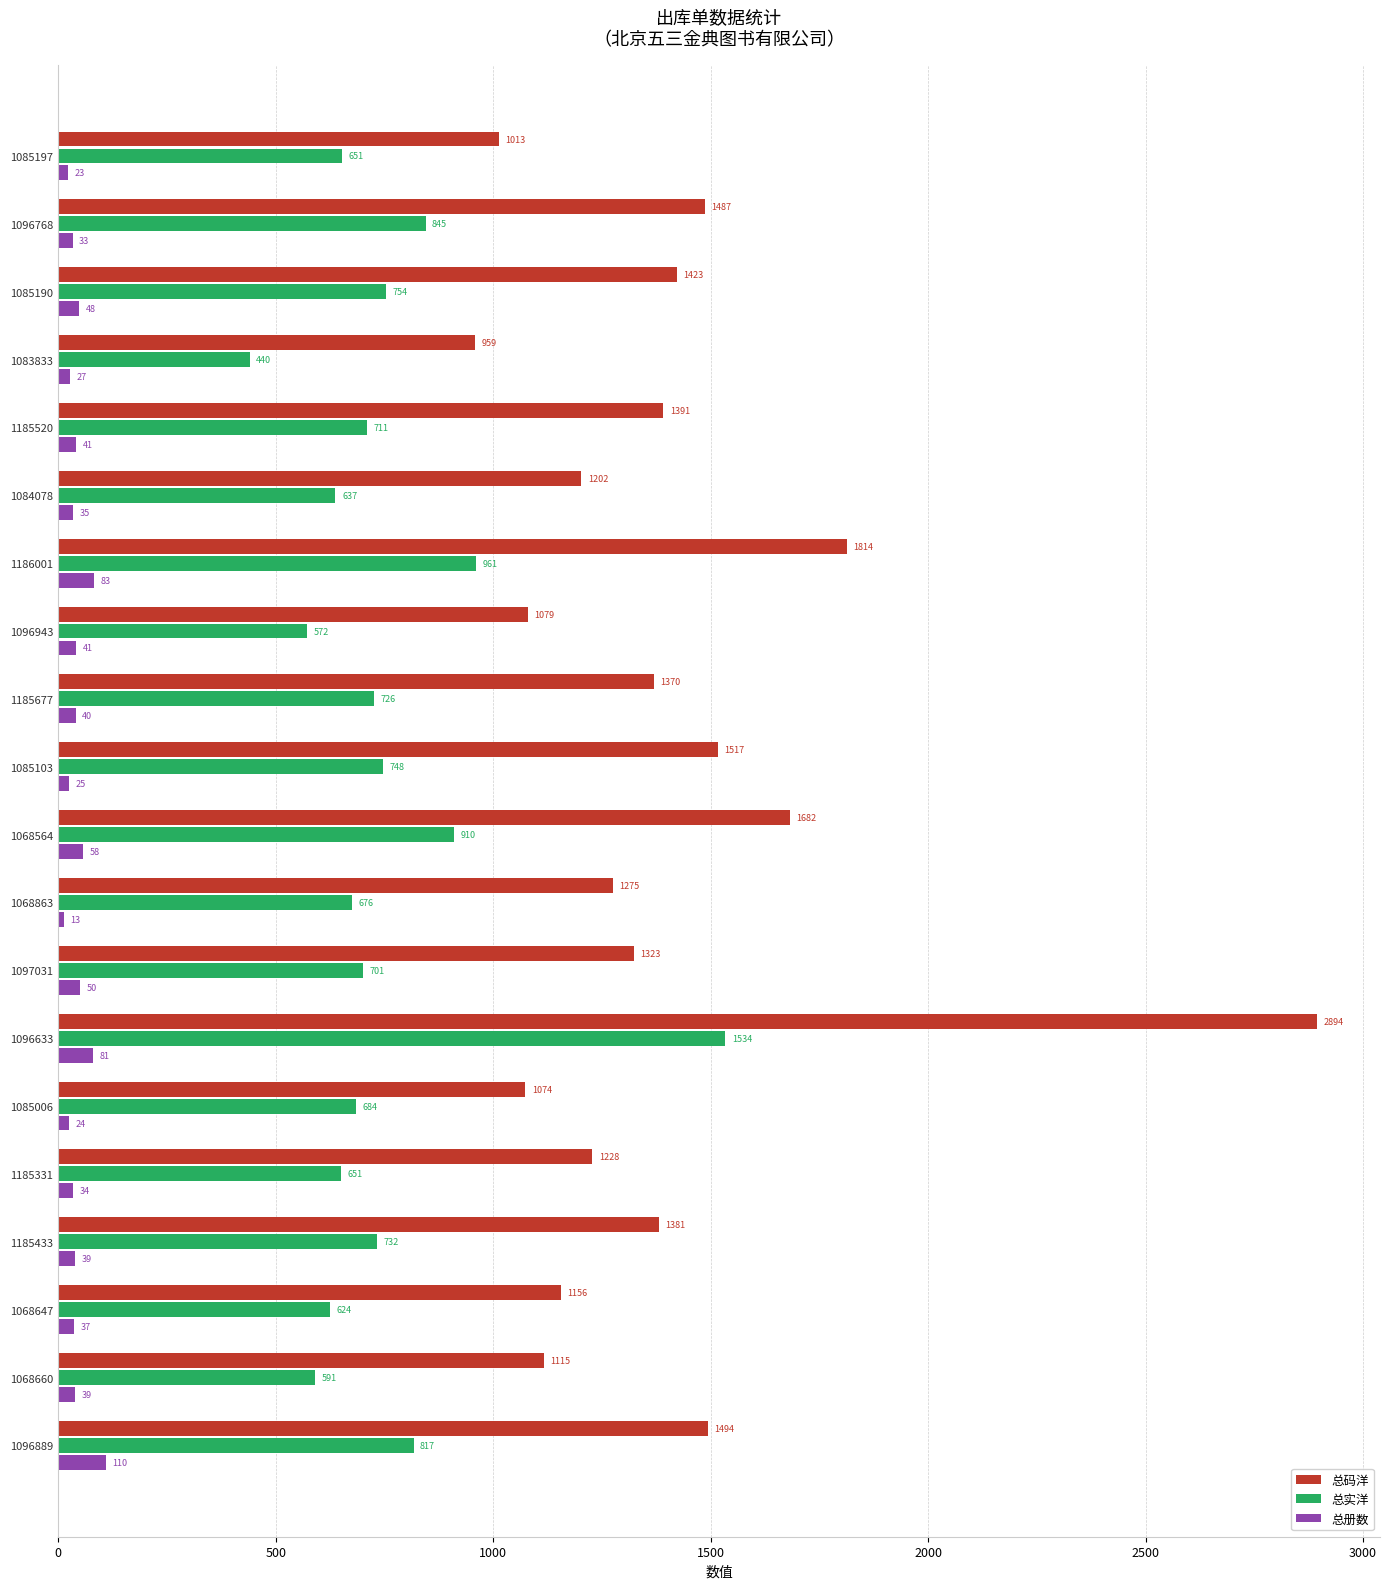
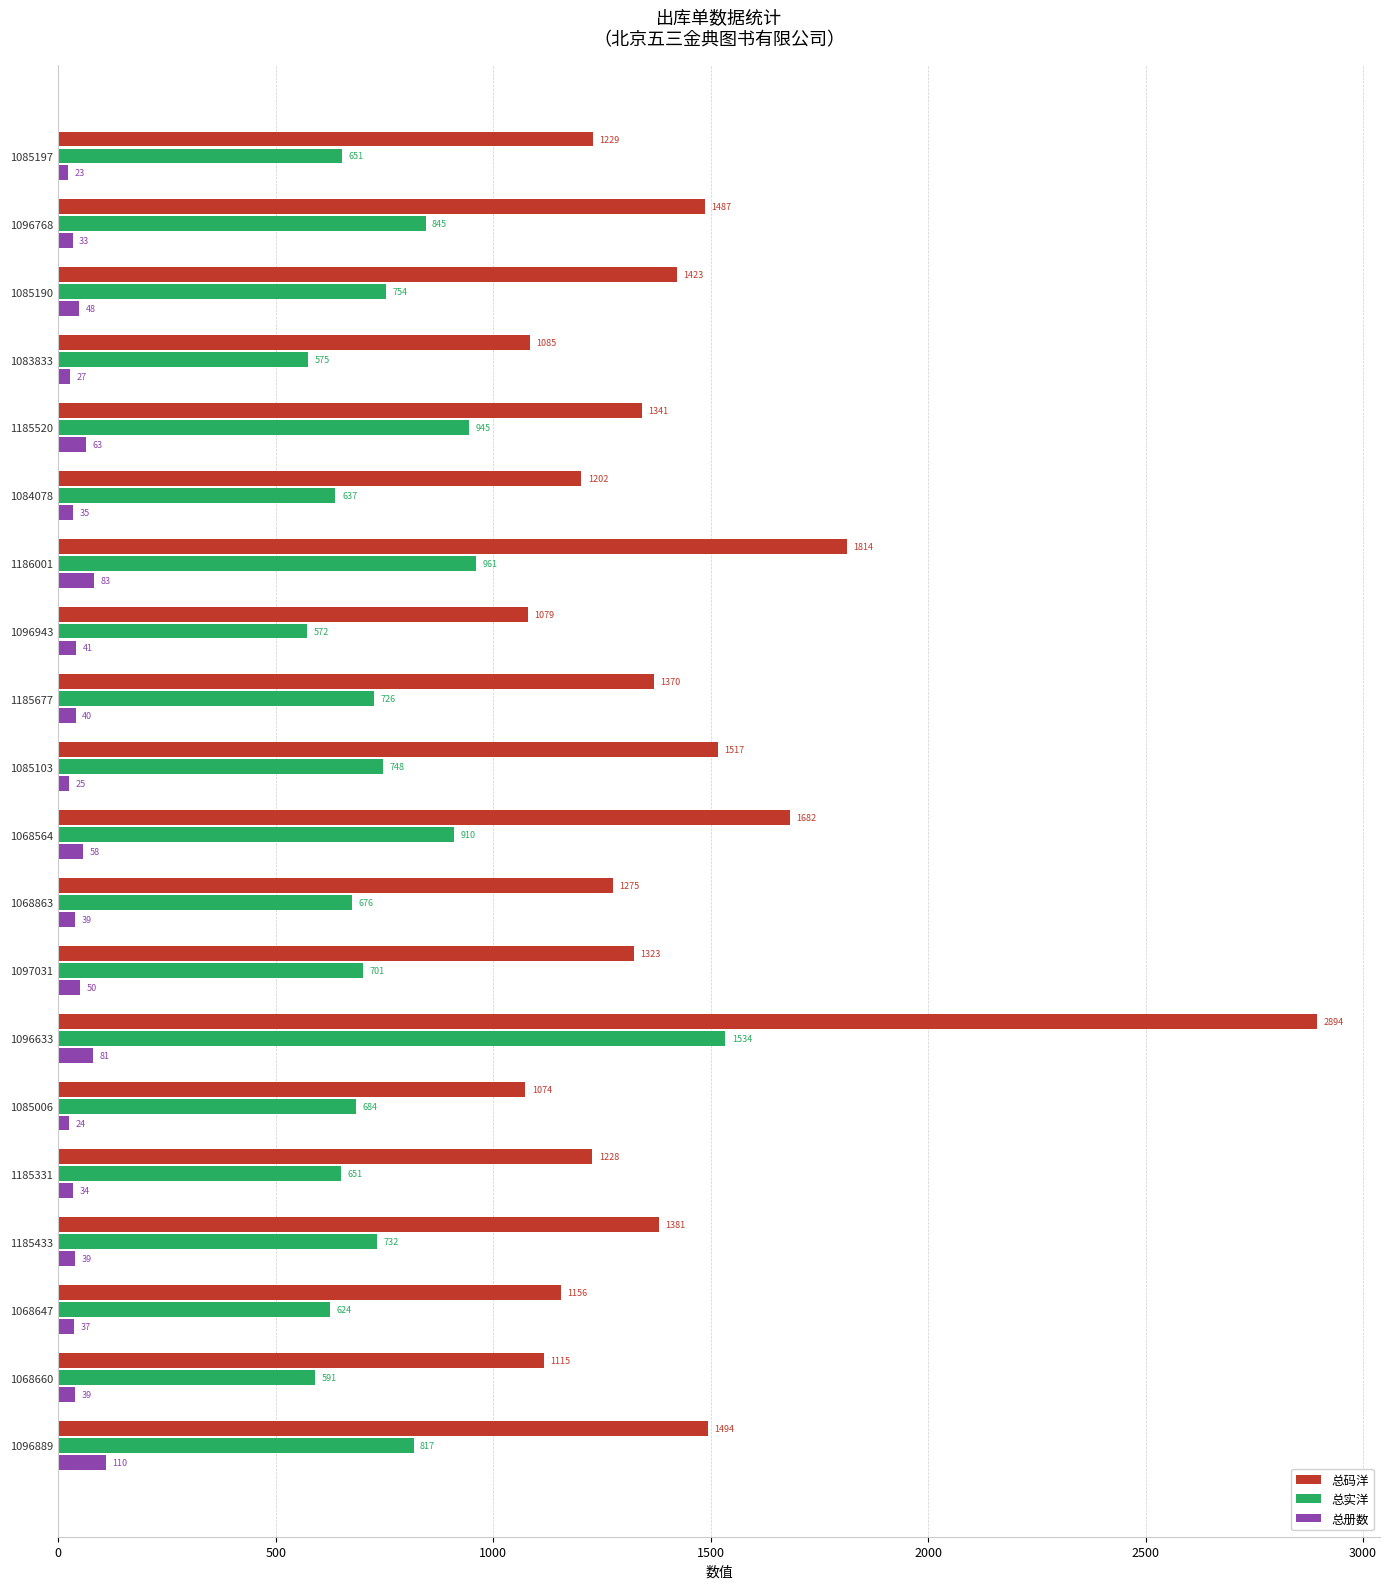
总码洋, 1085197: 1013 -> 1229
总码洋, 1083833: 959 -> 1085
总实洋, 1083833: 440 -> 575
总码洋, 1185520: 1391 -> 1341
总实洋, 1185520: 711 -> 945
总册数, 1185520: 41 -> 63
总册数, 1068863: 13 -> 39
